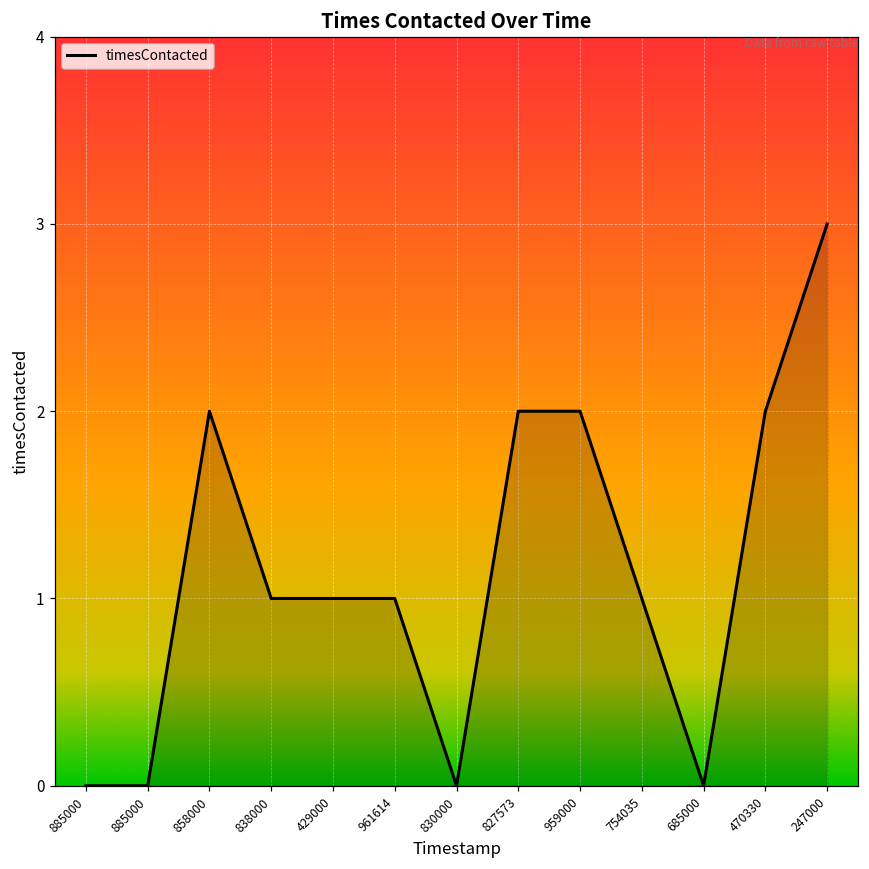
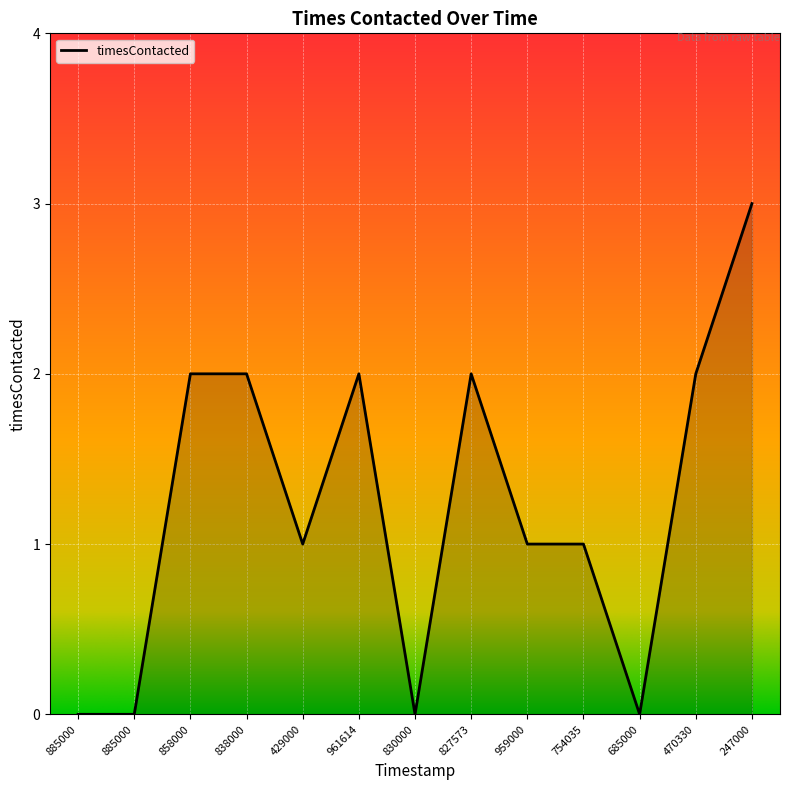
838000: 1 -> 2
961614: 1 -> 2
959000: 2 -> 1
